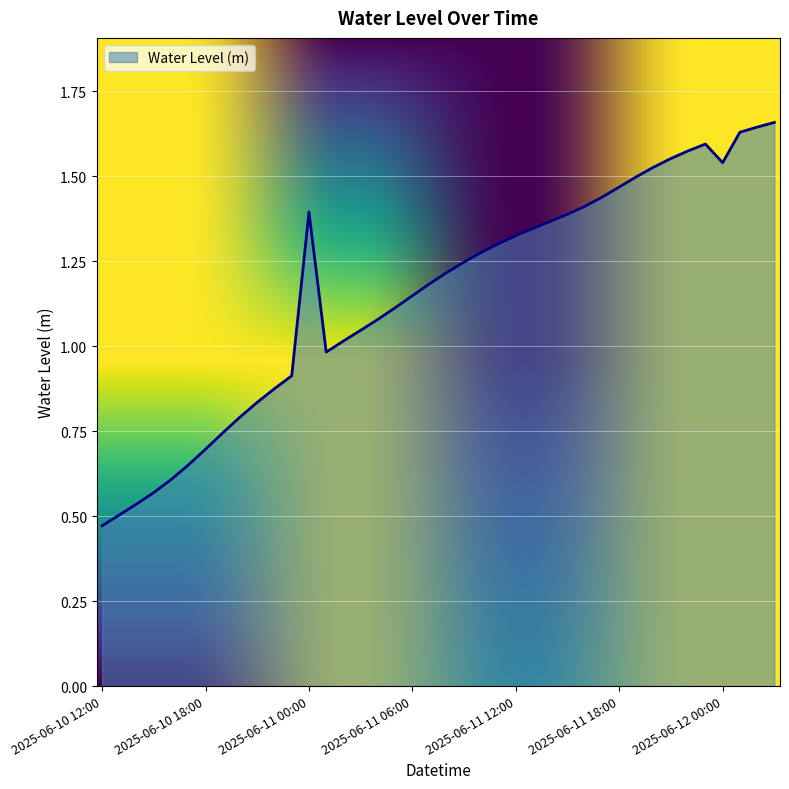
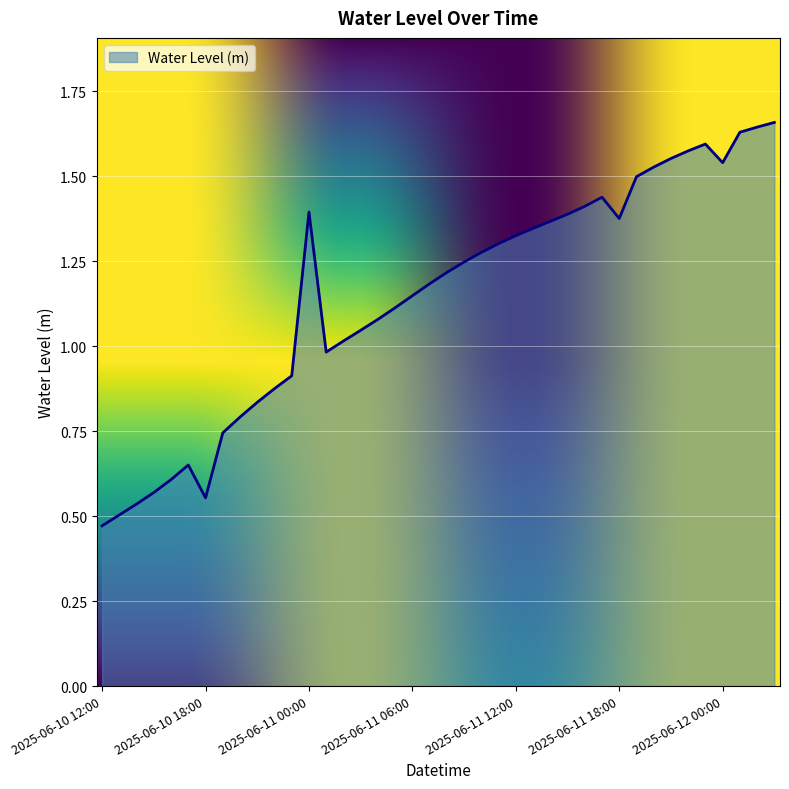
2025-06-10 18:00: 0.70 -> 0.55
2025-06-11 18:00: 1.47 -> 1.38
